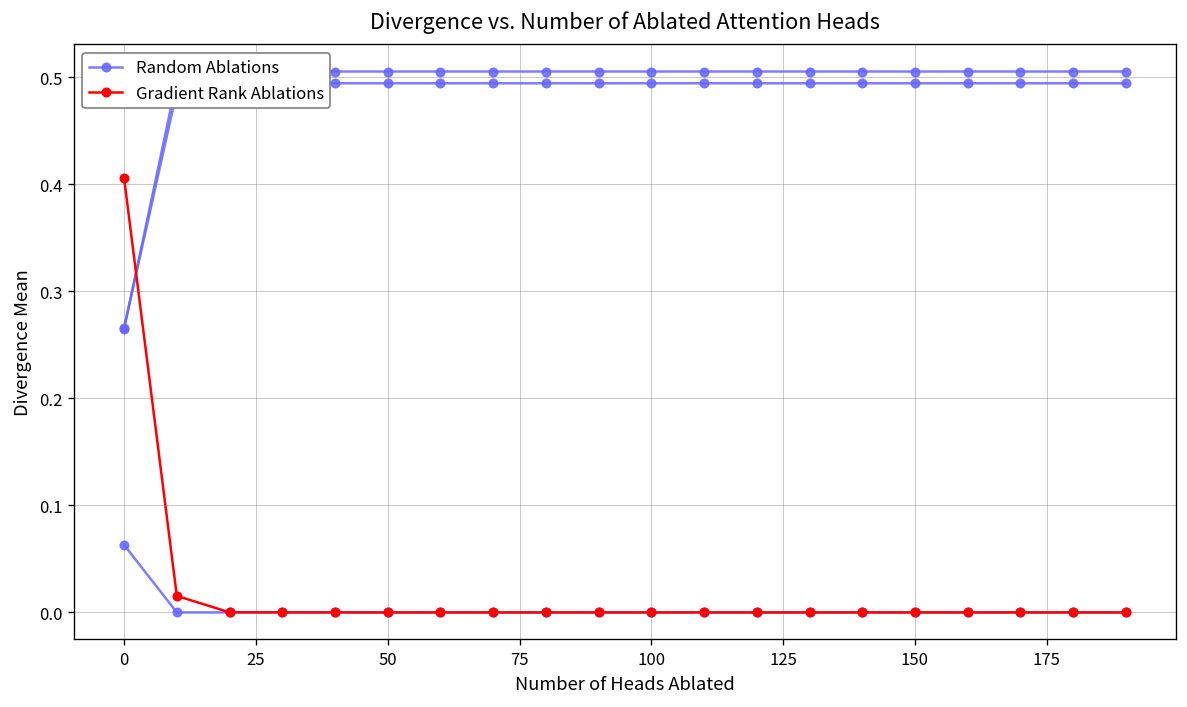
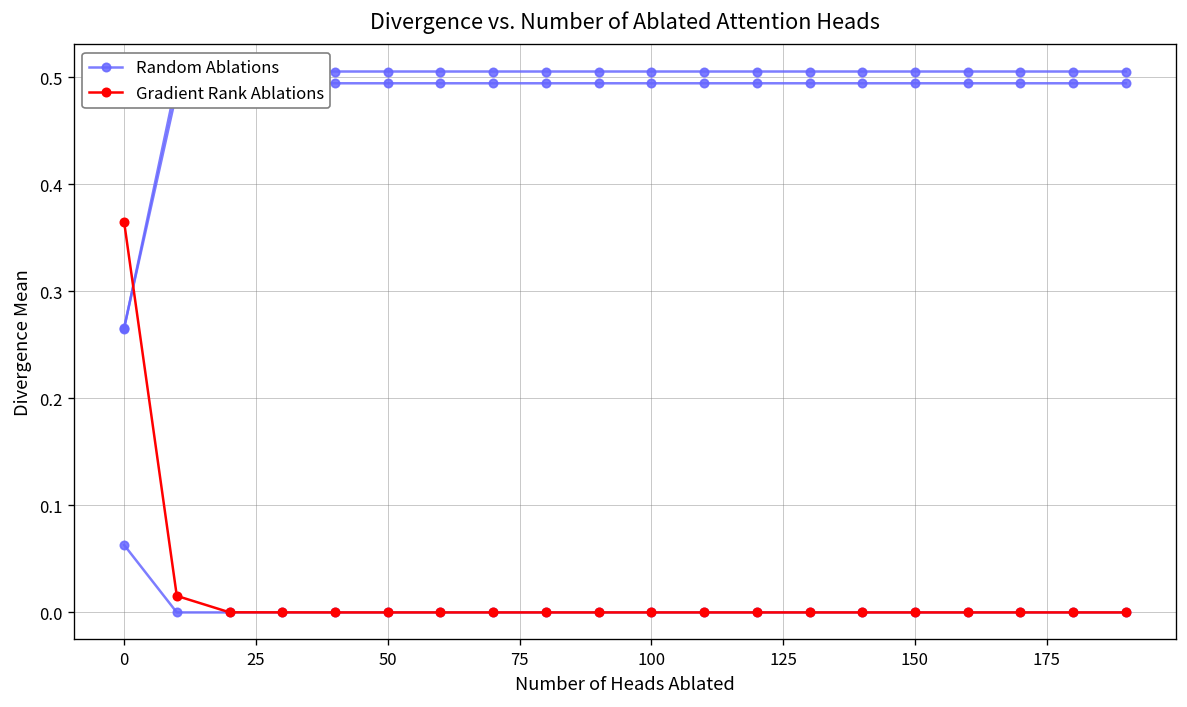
Gradient Rank Ablations, 0: 0.41 -> 0.37
